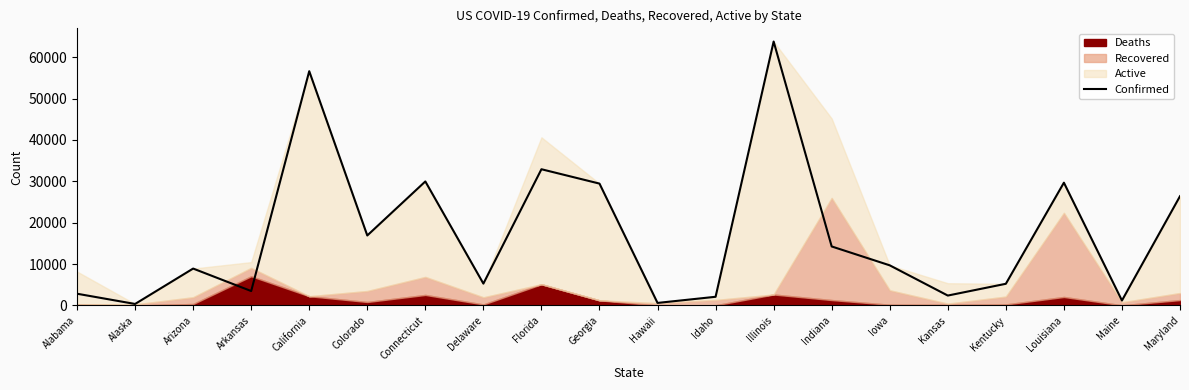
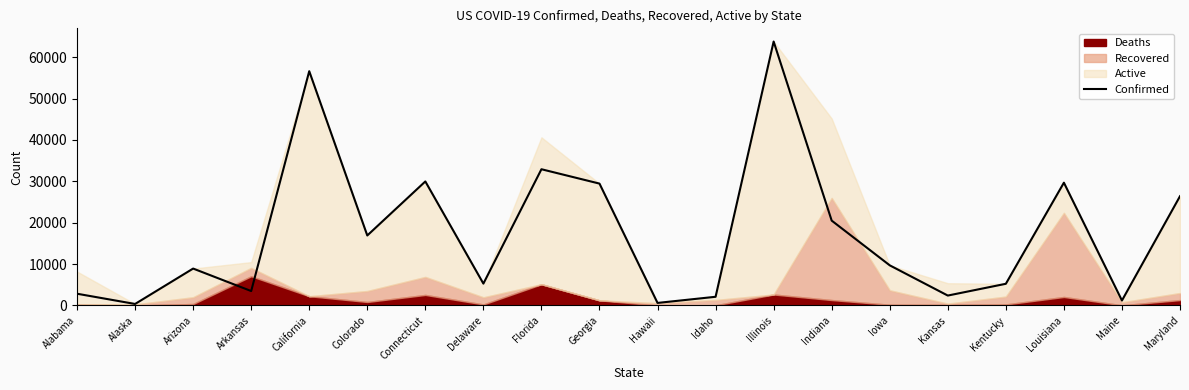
Confirmed, Indiana: 14000 -> 21000
